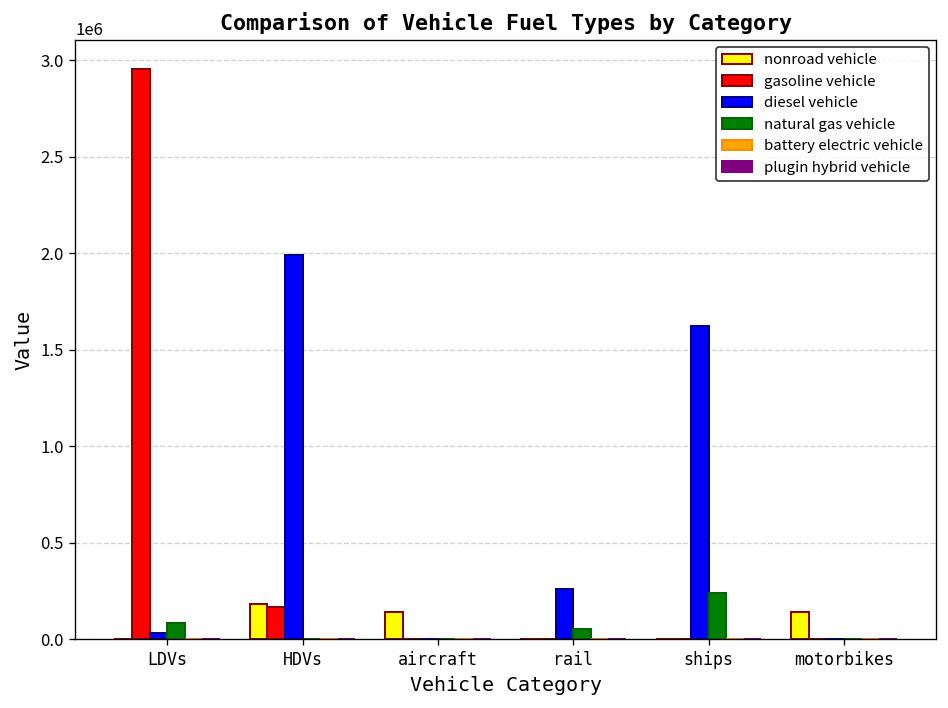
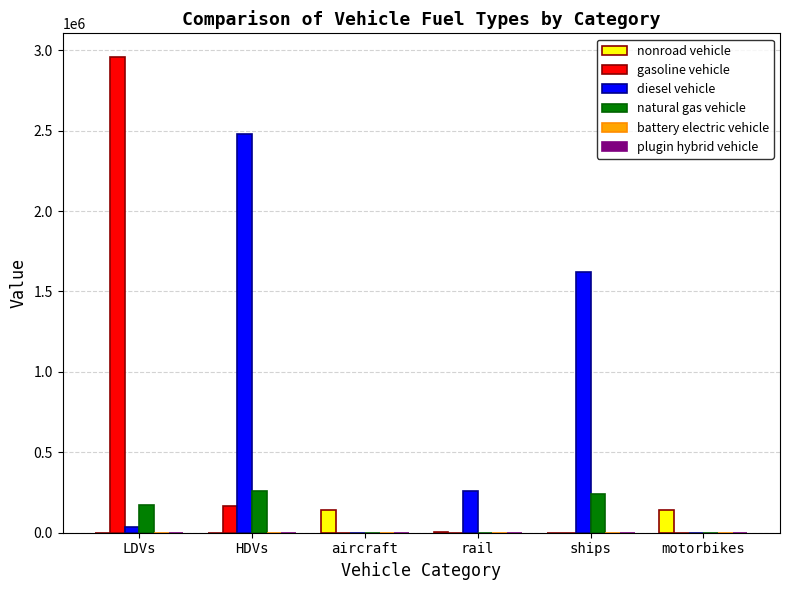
natural gas vehicle, LDVs: 80000 -> 170000
nonroad vehicle, HDVs: 180000 -> 0
diesel vehicle, HDVs: 1990000 -> 2480000
natural gas vehicle, HDVs: 0 -> 260000
natural gas vehicle, rail: 50000 -> 0
